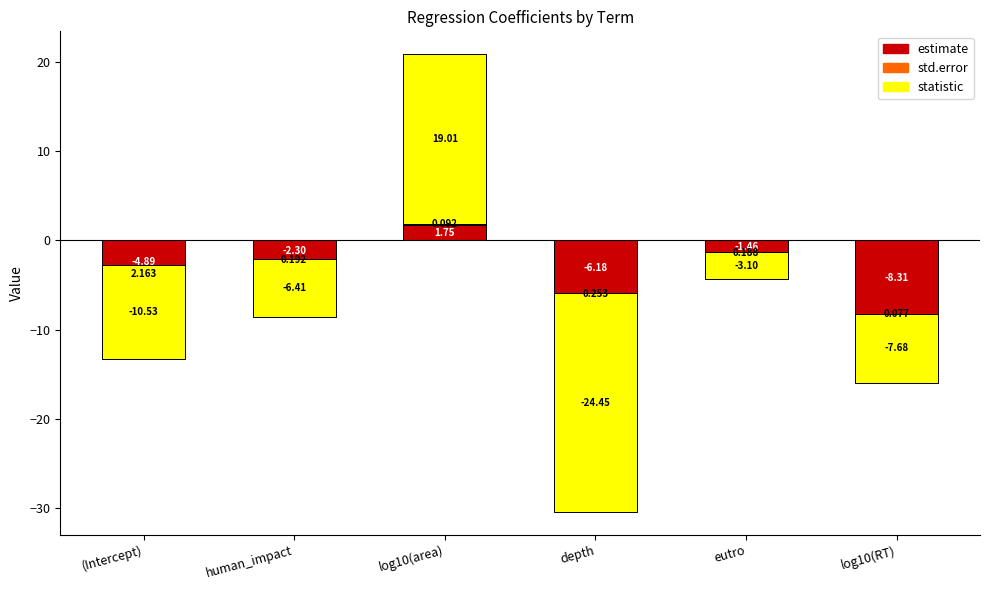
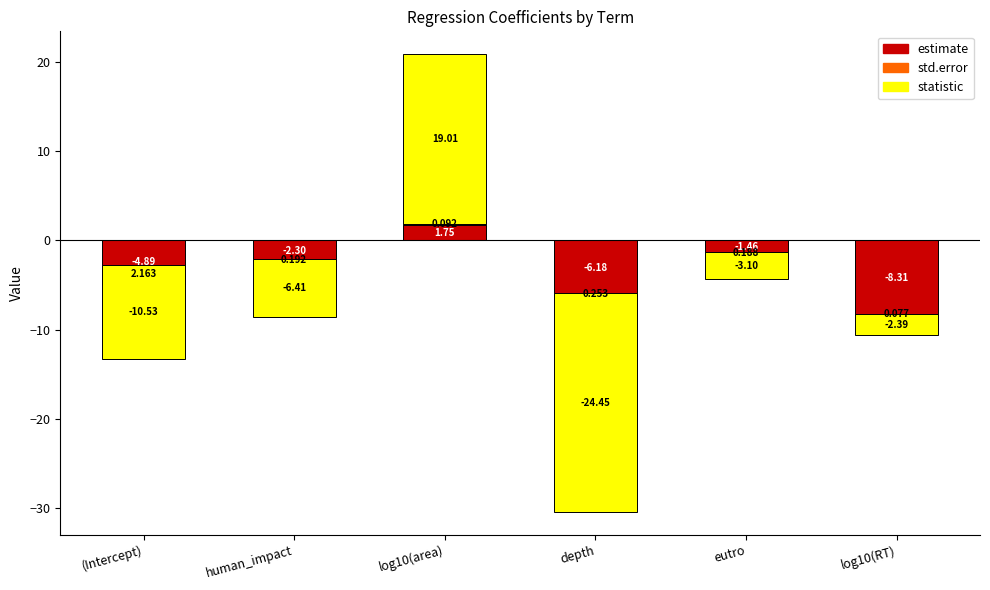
statistic, log10(RT): -7.68 -> -2.39
